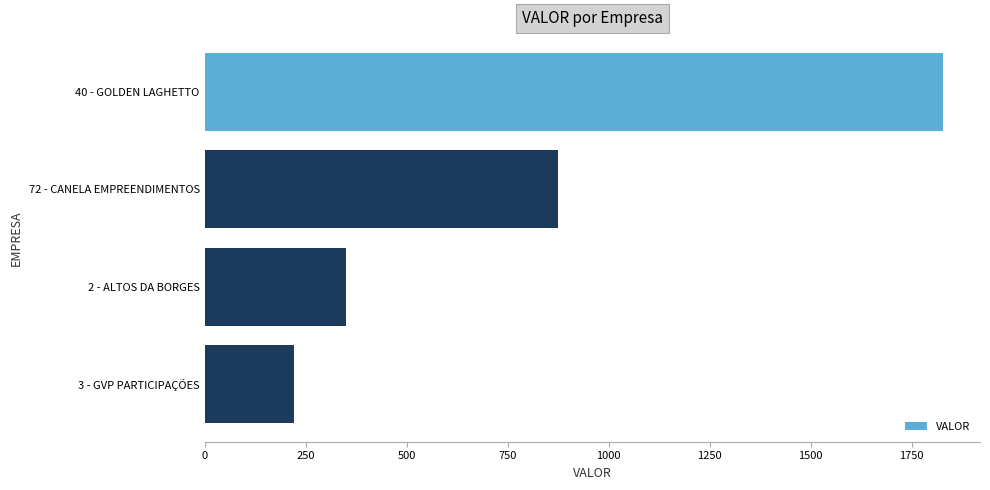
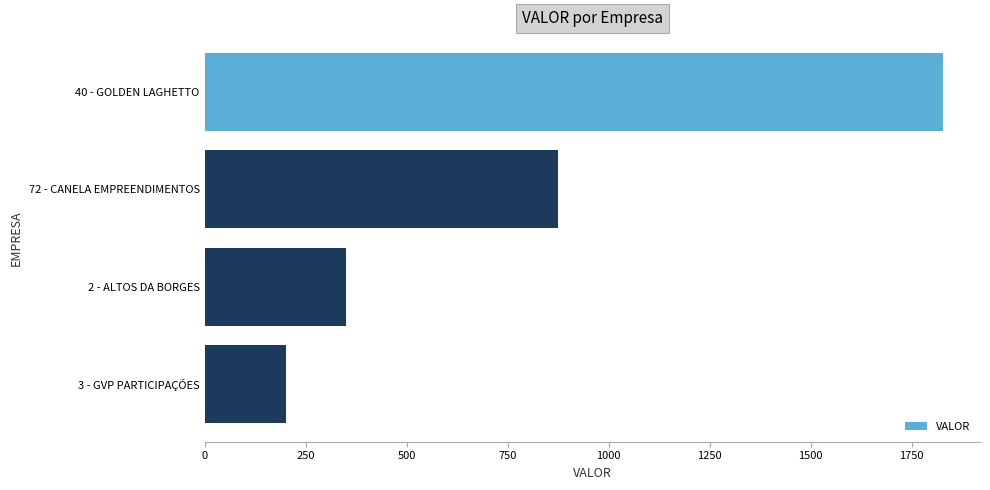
3 - GVP PARTICIPAÇÕES: 220 -> 200
